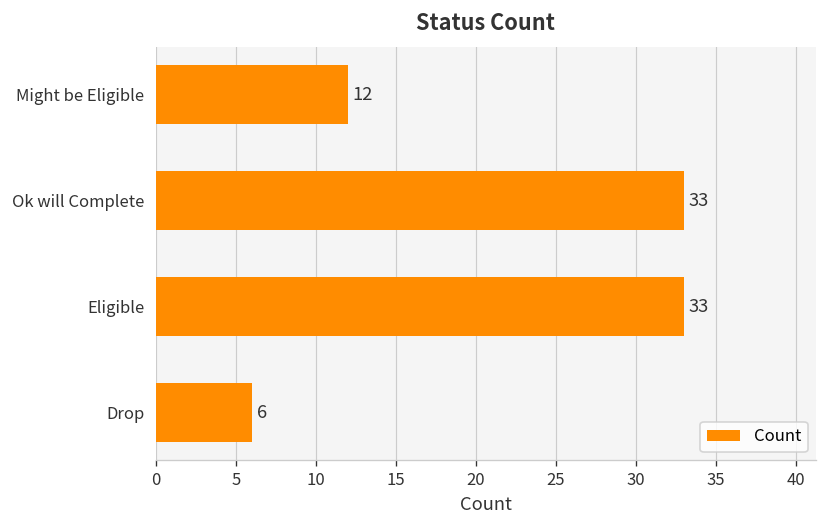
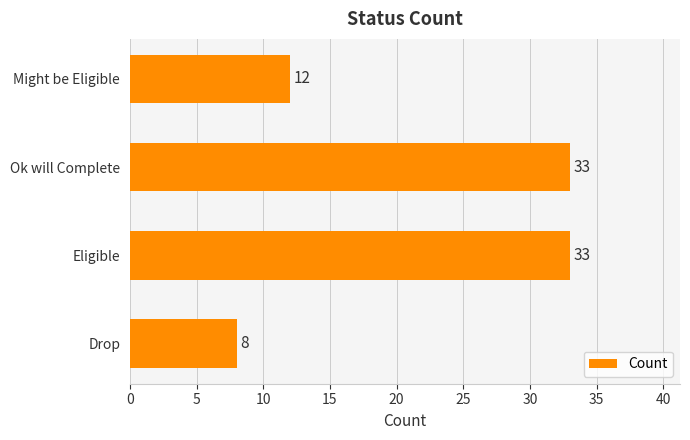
Drop: 6 -> 8
